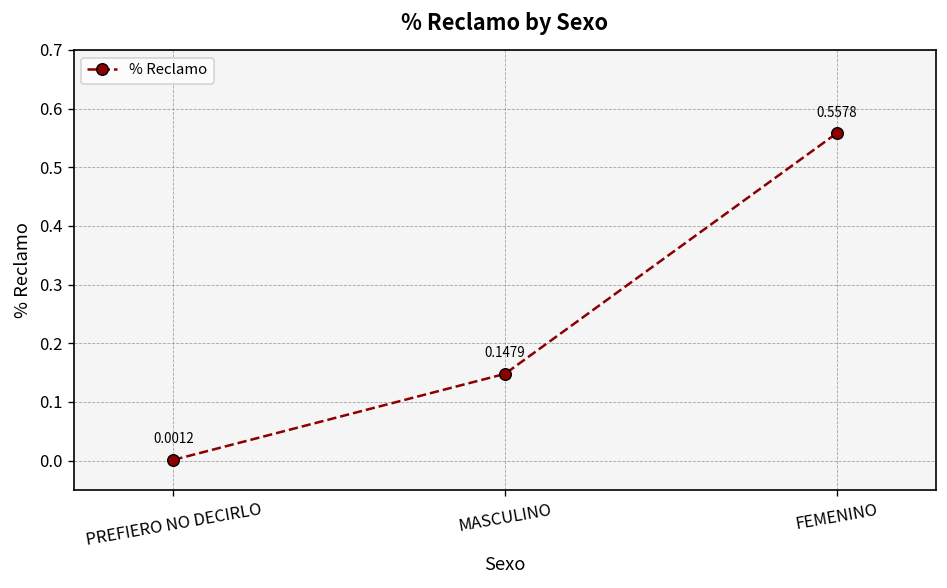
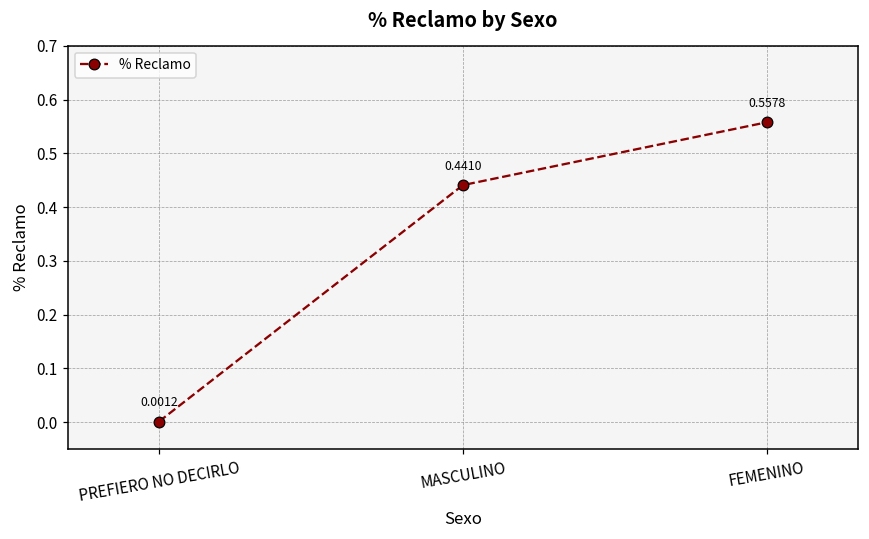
MASCULINO: 0.1479 -> 0.4410
